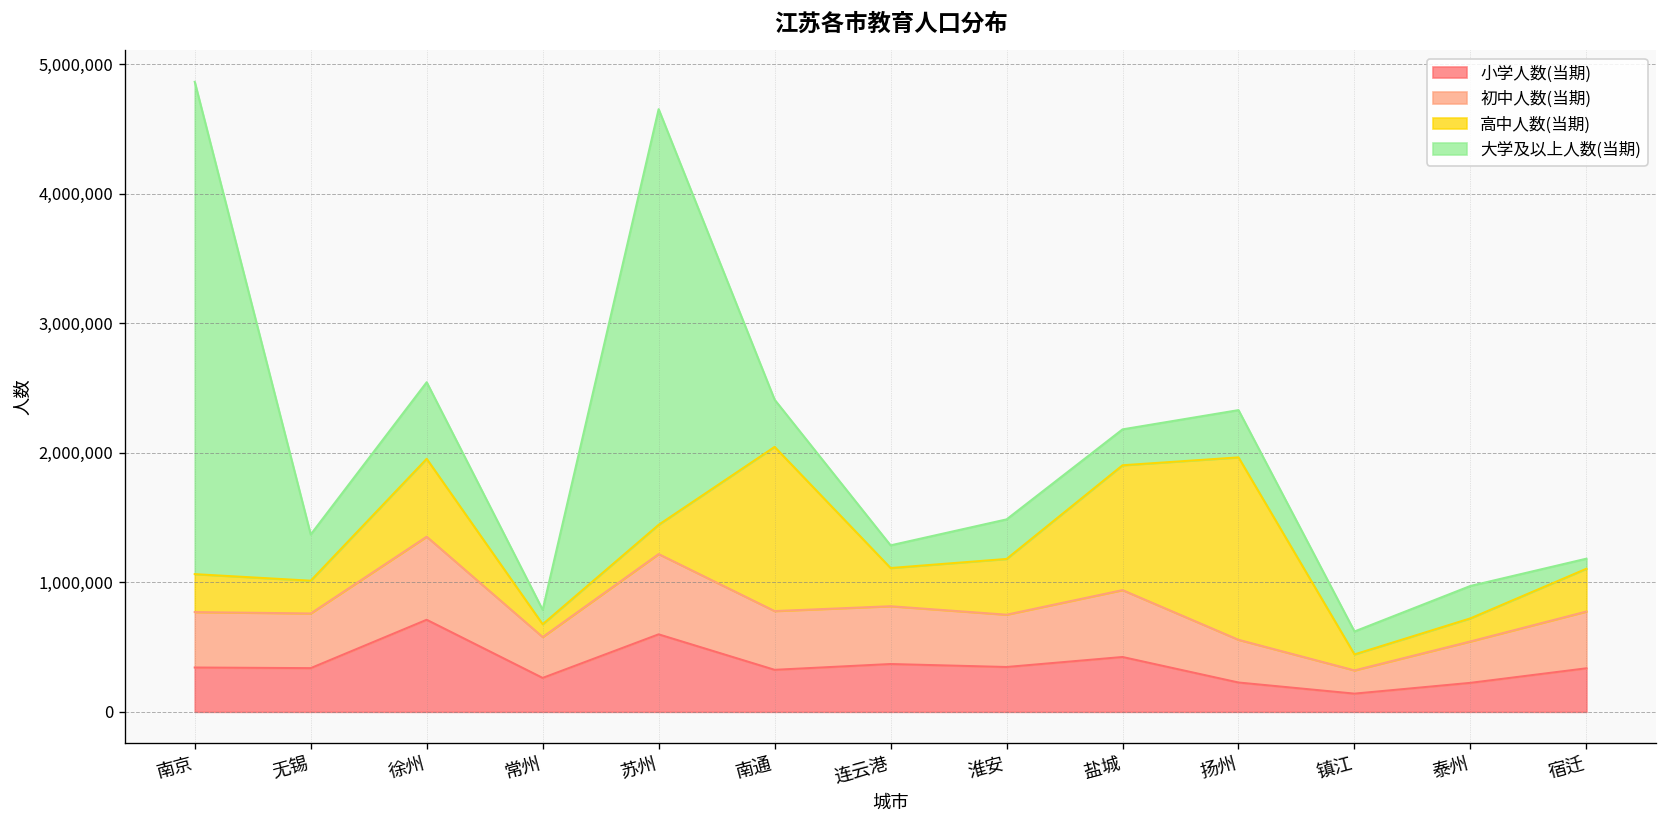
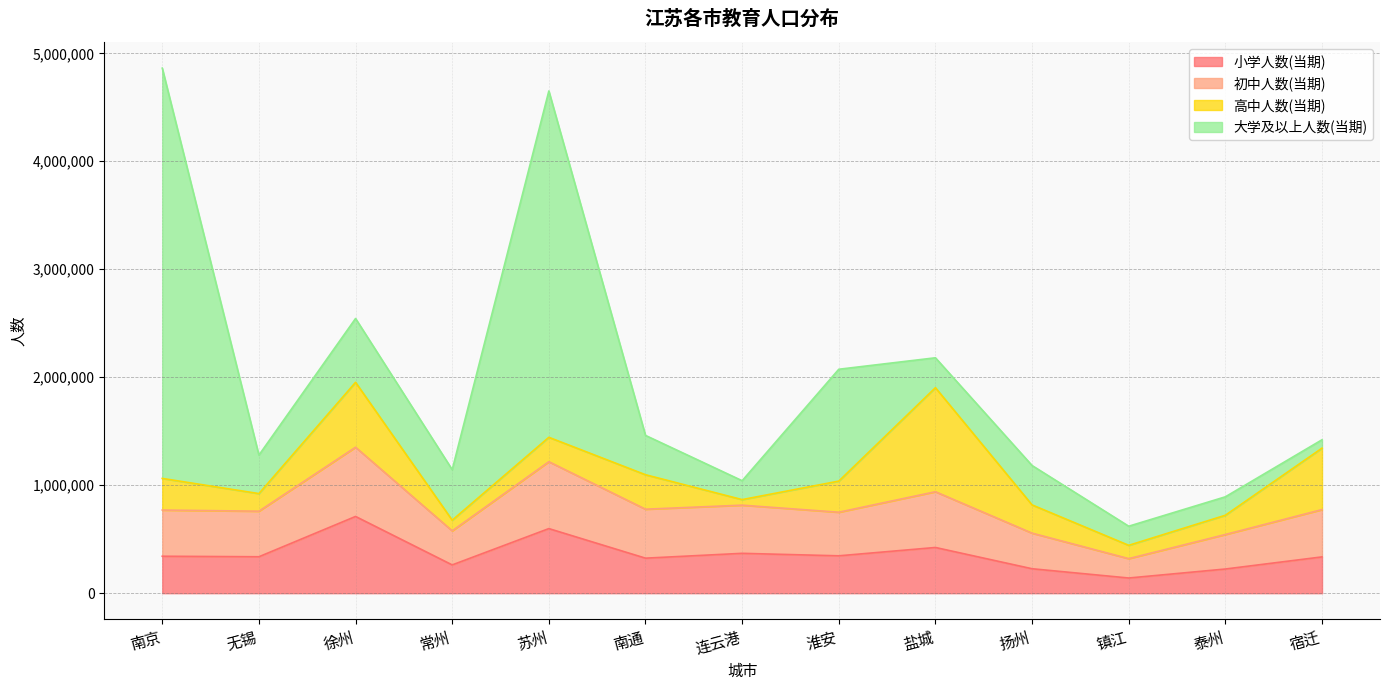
高中人数(当期), 无锡: 250,000 -> 160,000
大学及以上人数(当期), 常州: 110,000 -> 470,000
高中人数(当期), 南通: 1,270,000 -> 320,000
高中人数(当期), 连云港: 290,000 -> 50,000
高中人数(当期), 淮安: 430,000 -> 290,000
大学及以上人数(当期), 淮安: 310,000 -> 1,040,000
高中人数(当期), 扬州: 1,410,000 -> 260,000
大学及以上人数(当期), 泰州: 250,000 -> 170,000
高中人数(当期), 宿迁: 330,000 -> 570,000
